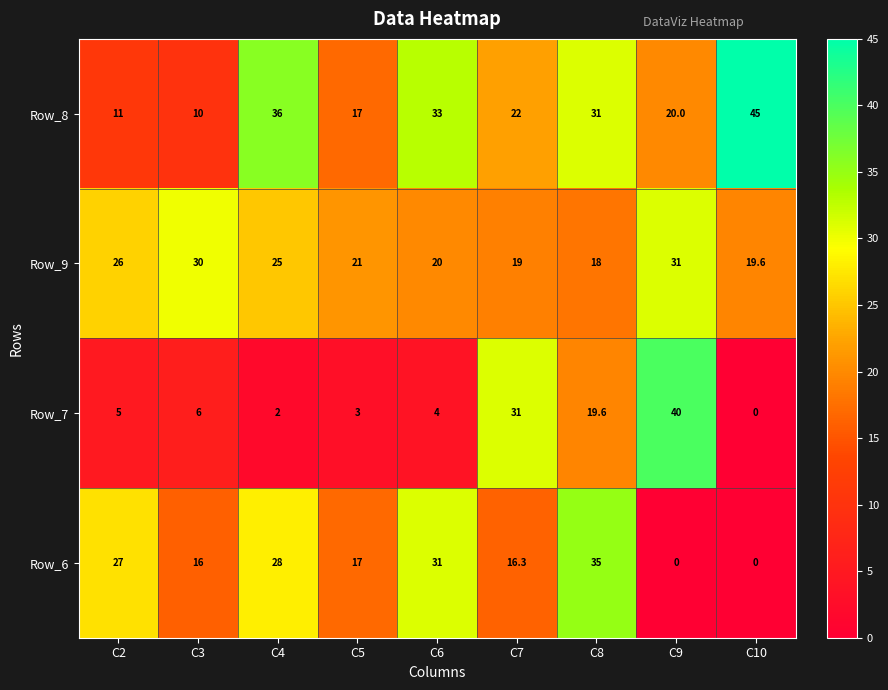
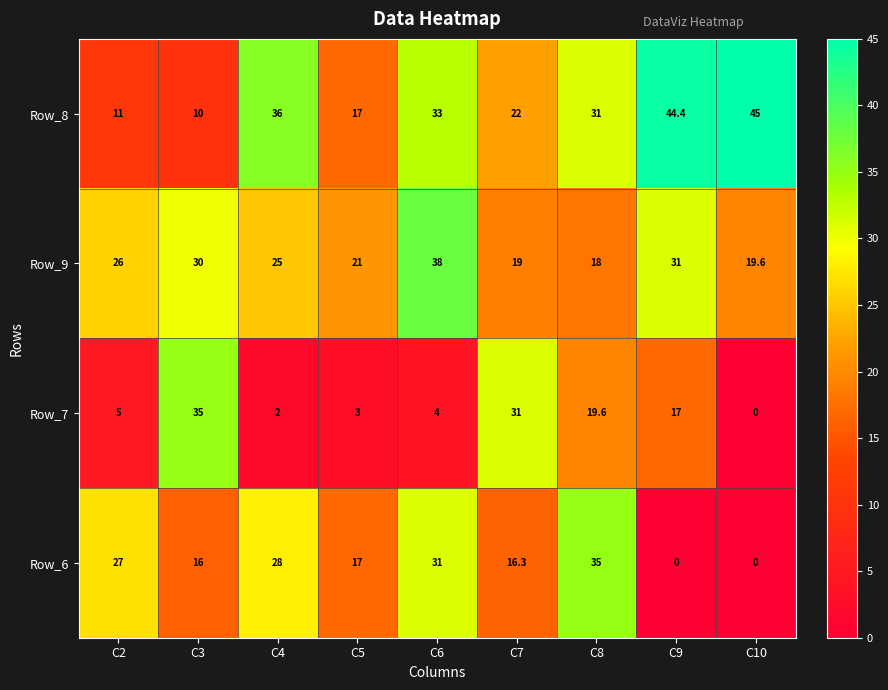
Row_8, C9: 20.0 -> 44.4
Row_9, C6: 20 -> 38
Row_7, C3: 6 -> 35
Row_7, C9: 40 -> 17
